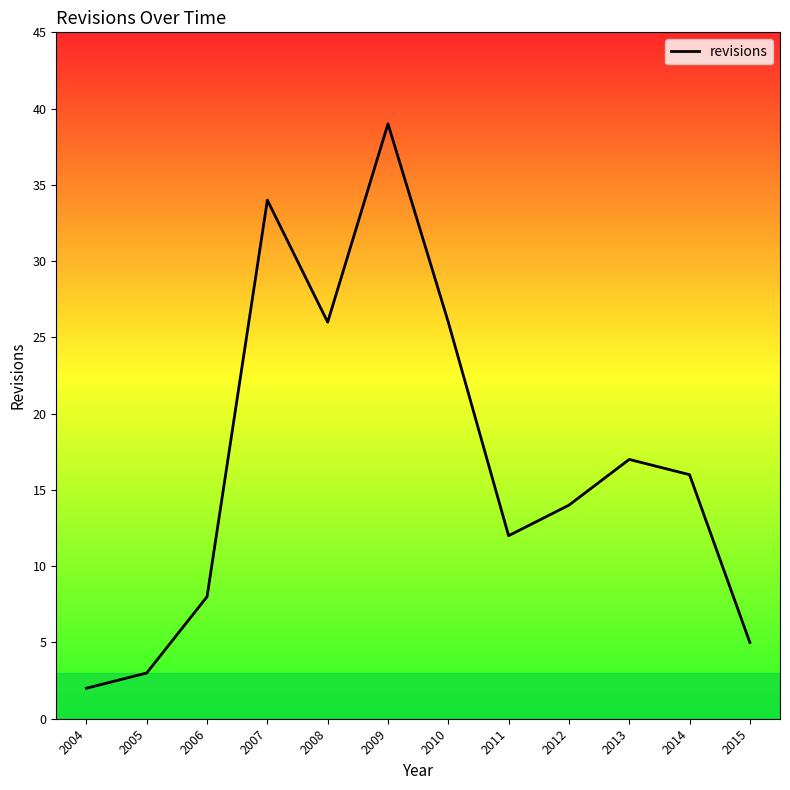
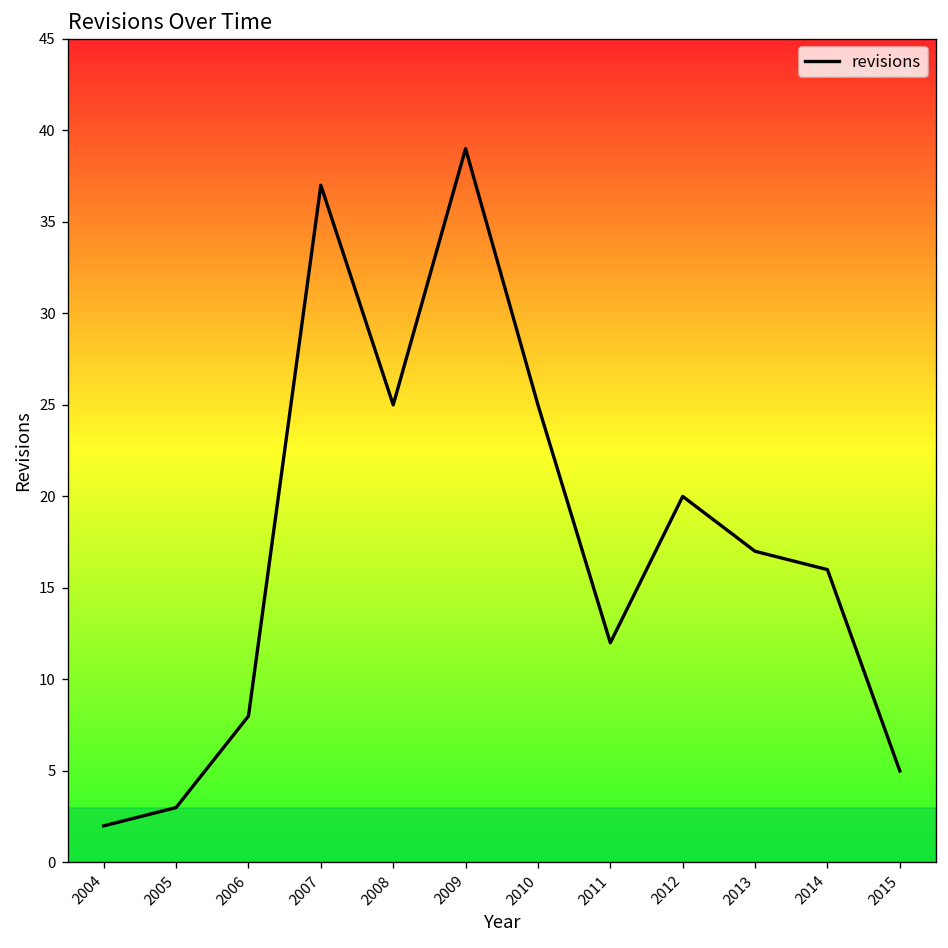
2007: 34 -> 37
2008: 26 -> 25
2010: 26 -> 25
2012: 14 -> 20
